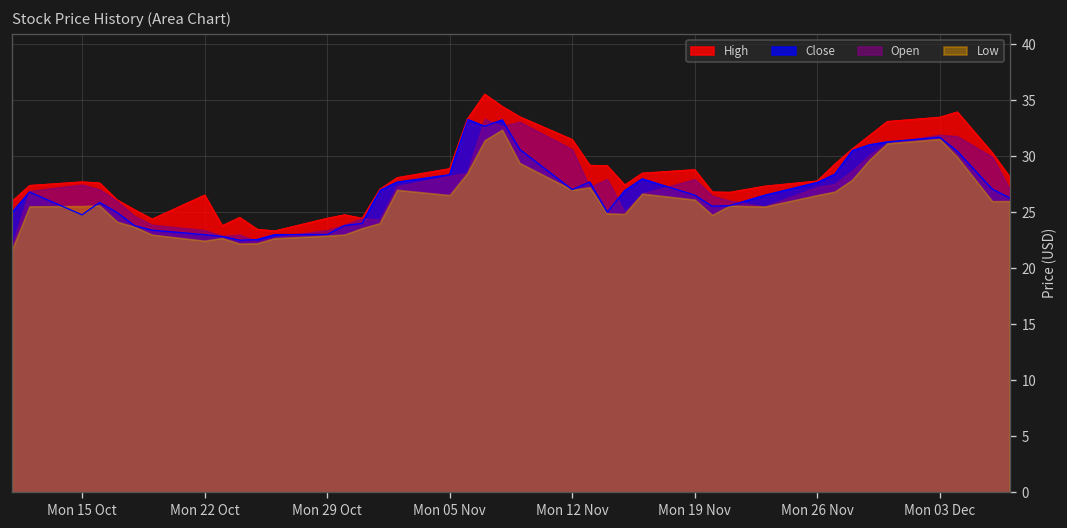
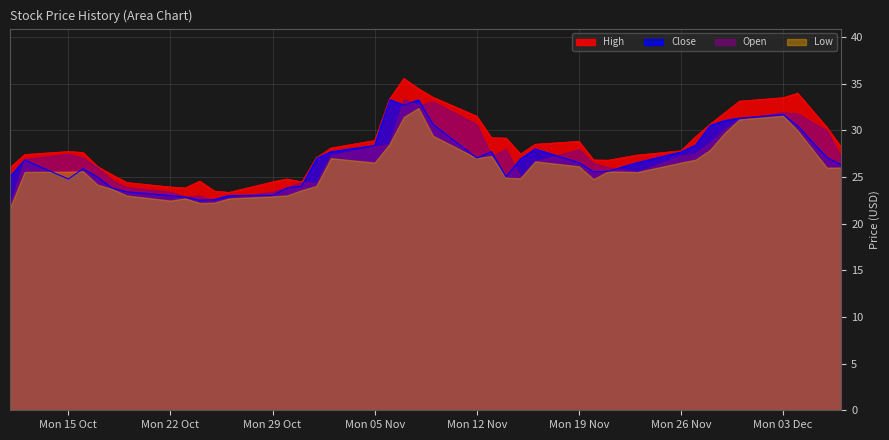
High, Mon 22 Oct: 27 -> 24
